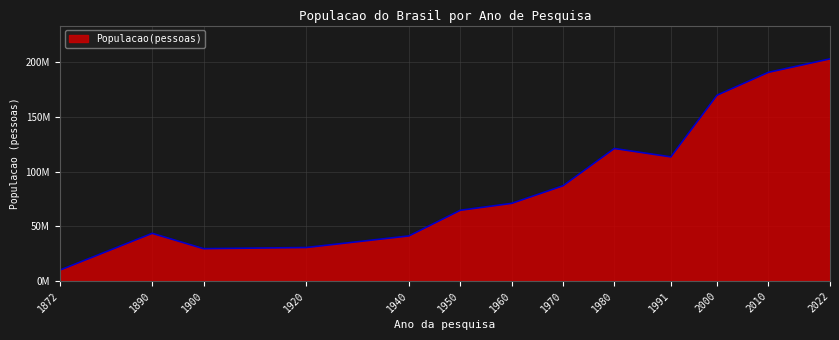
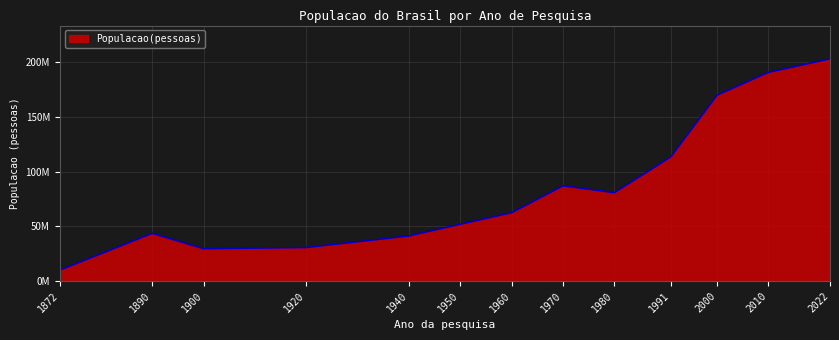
1950: 65000000 -> 52000000
1960: 71000000 -> 62000000
1980: 121000000 -> 81000000
